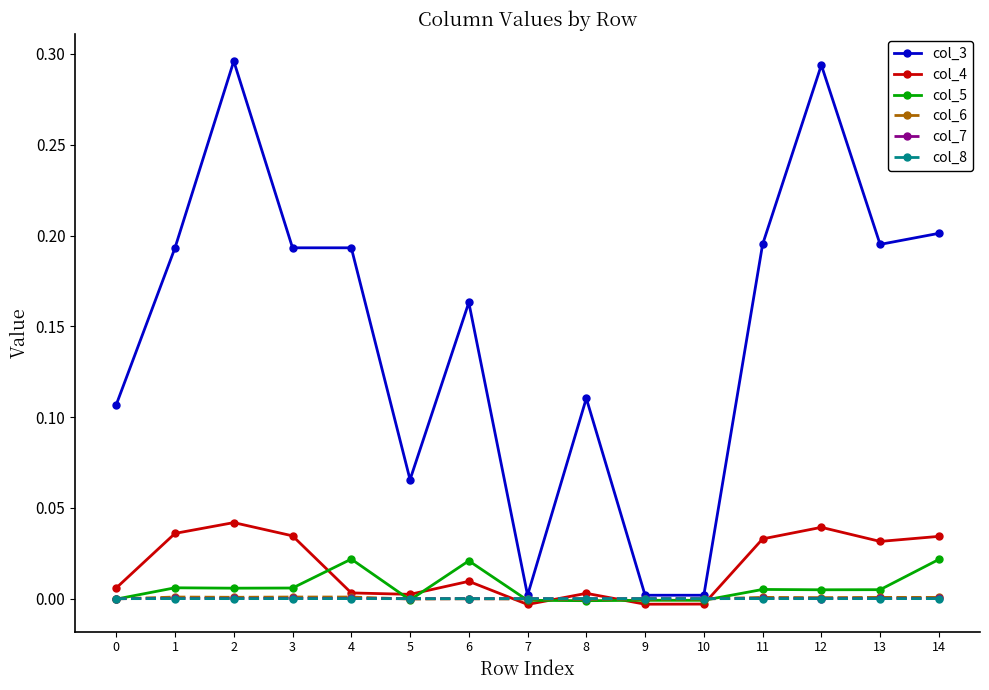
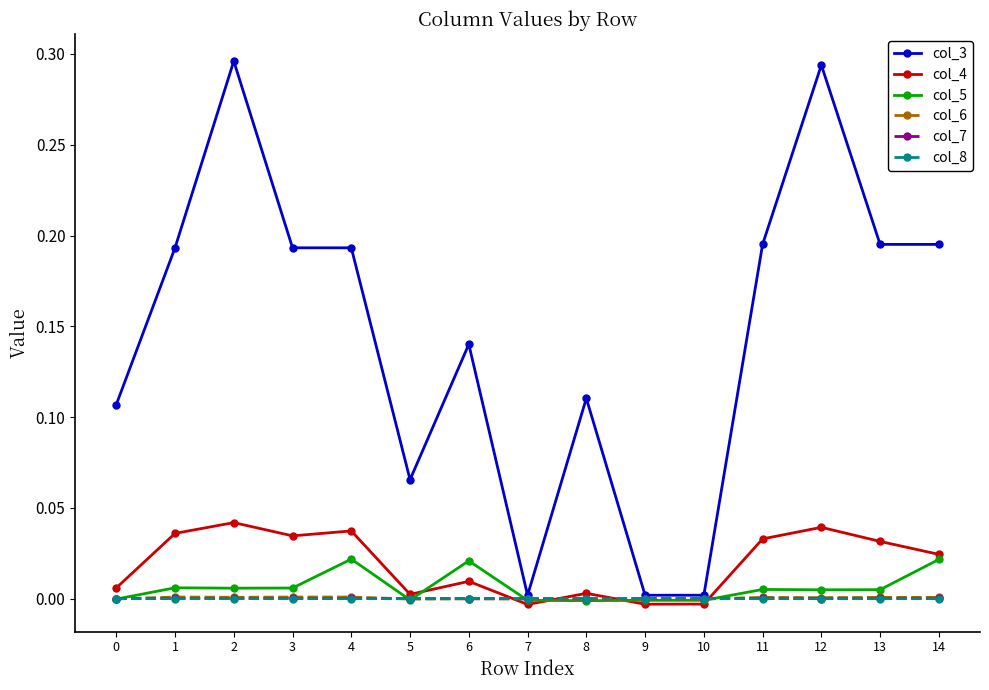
col_4, 4: 0.003 -> 0.037
col_3, 6: 0.163 -> 0.140
col_3, 14: 0.201 -> 0.195
col_4, 14: 0.034 -> 0.024
